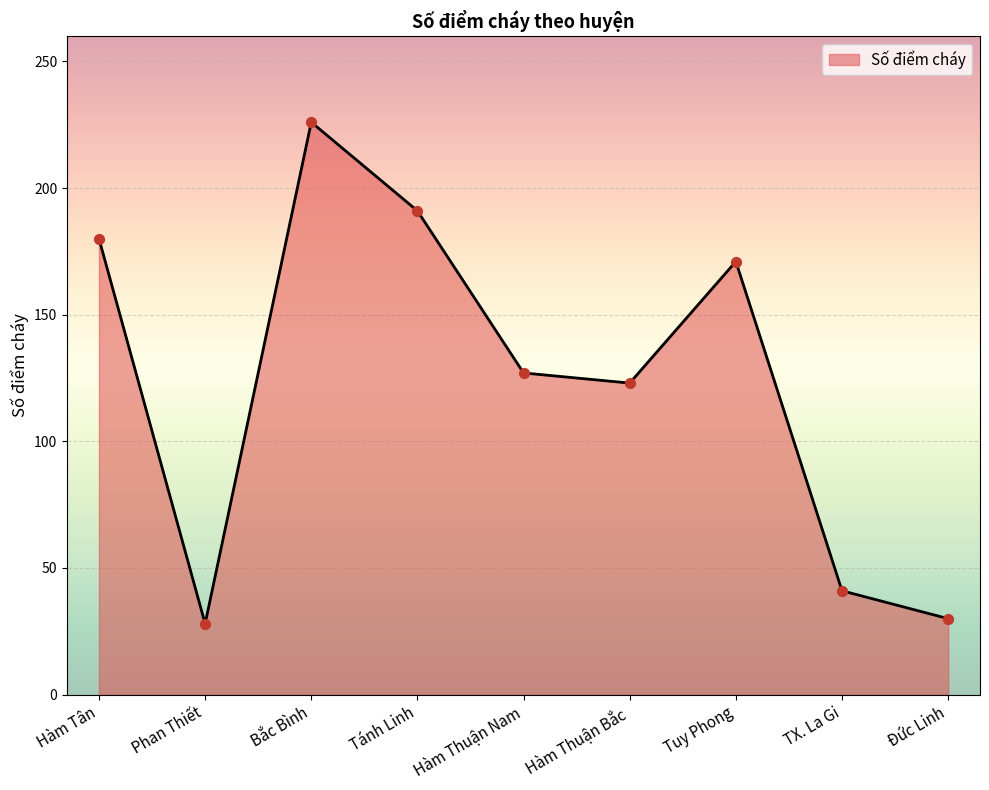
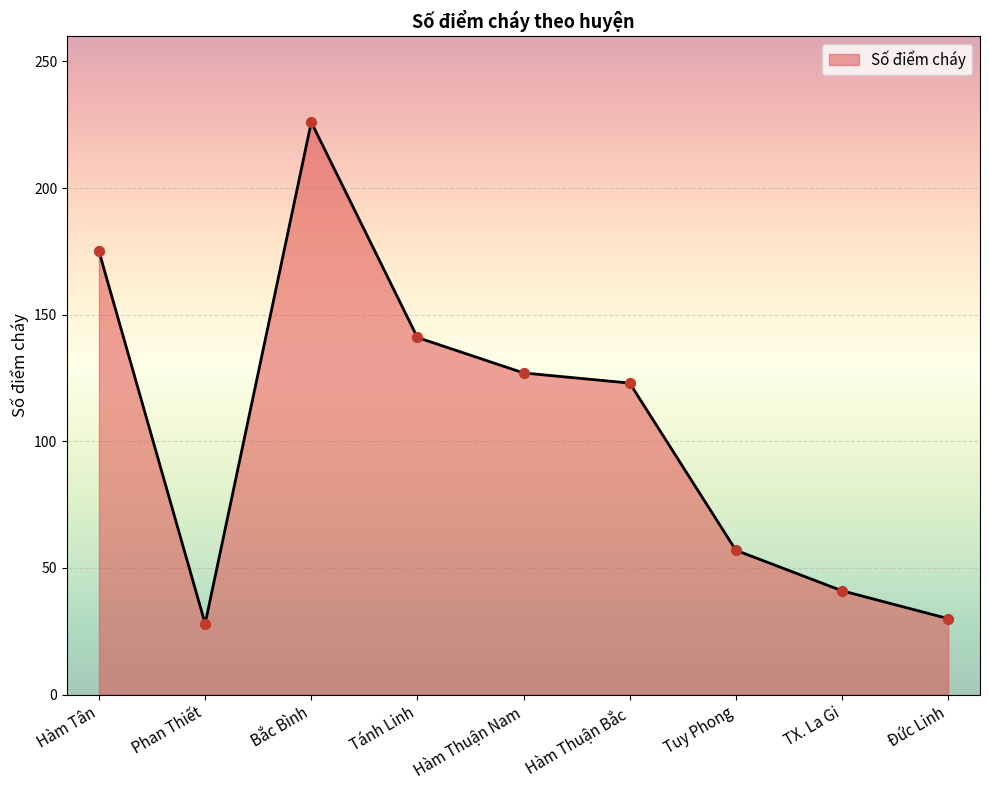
Hàm Tân: 180 -> 175
Tánh Linh: 191 -> 141
Tuy Phong: 171 -> 57
